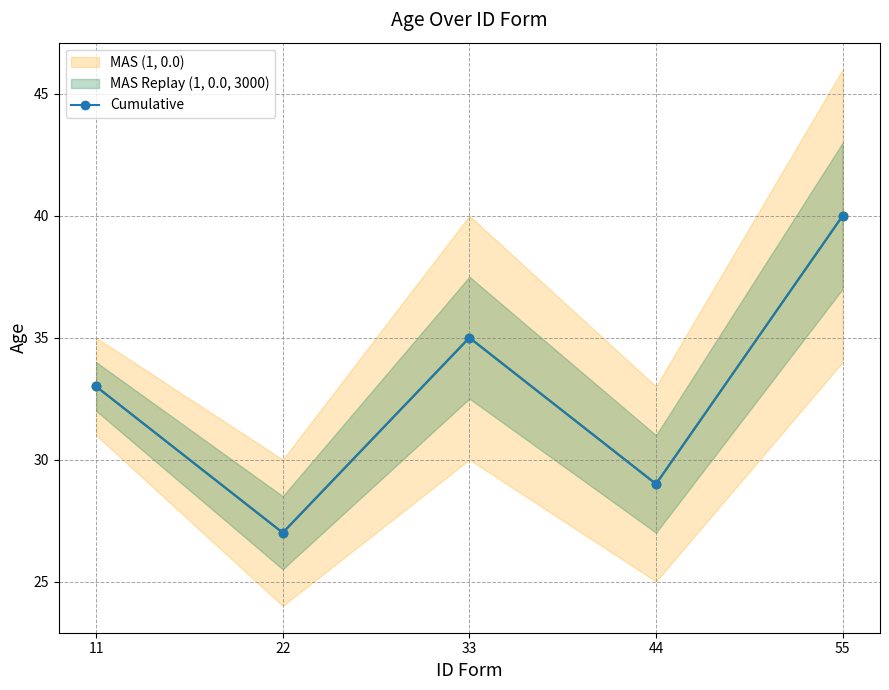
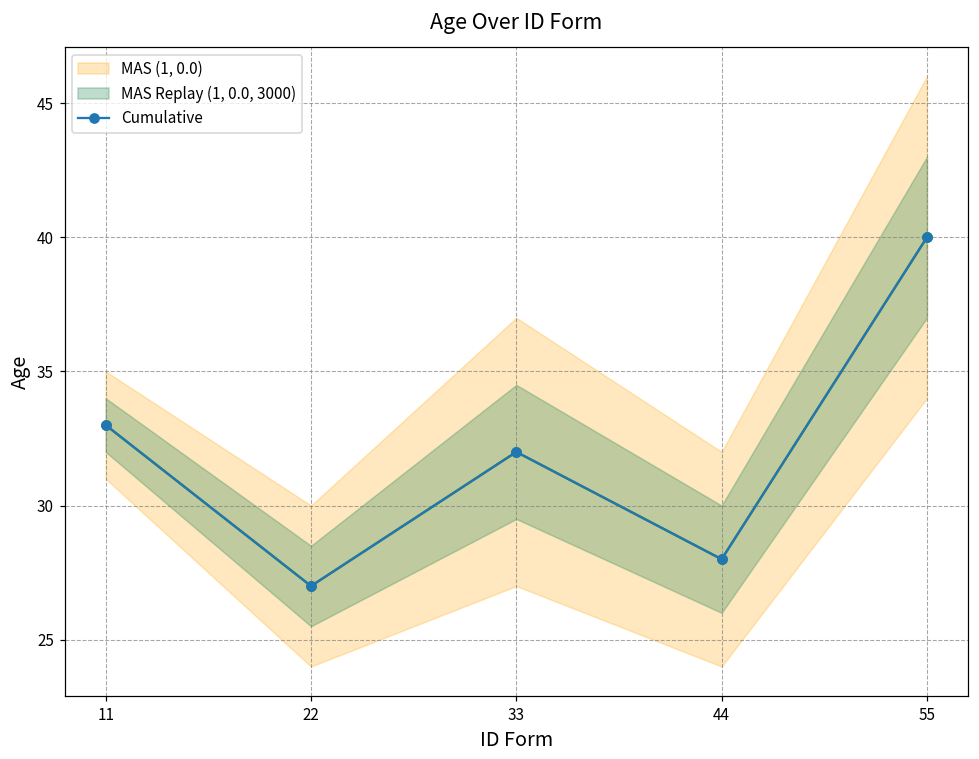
Cumulative, 33: 35 -> 32
Cumulative, 44: 29 -> 28
